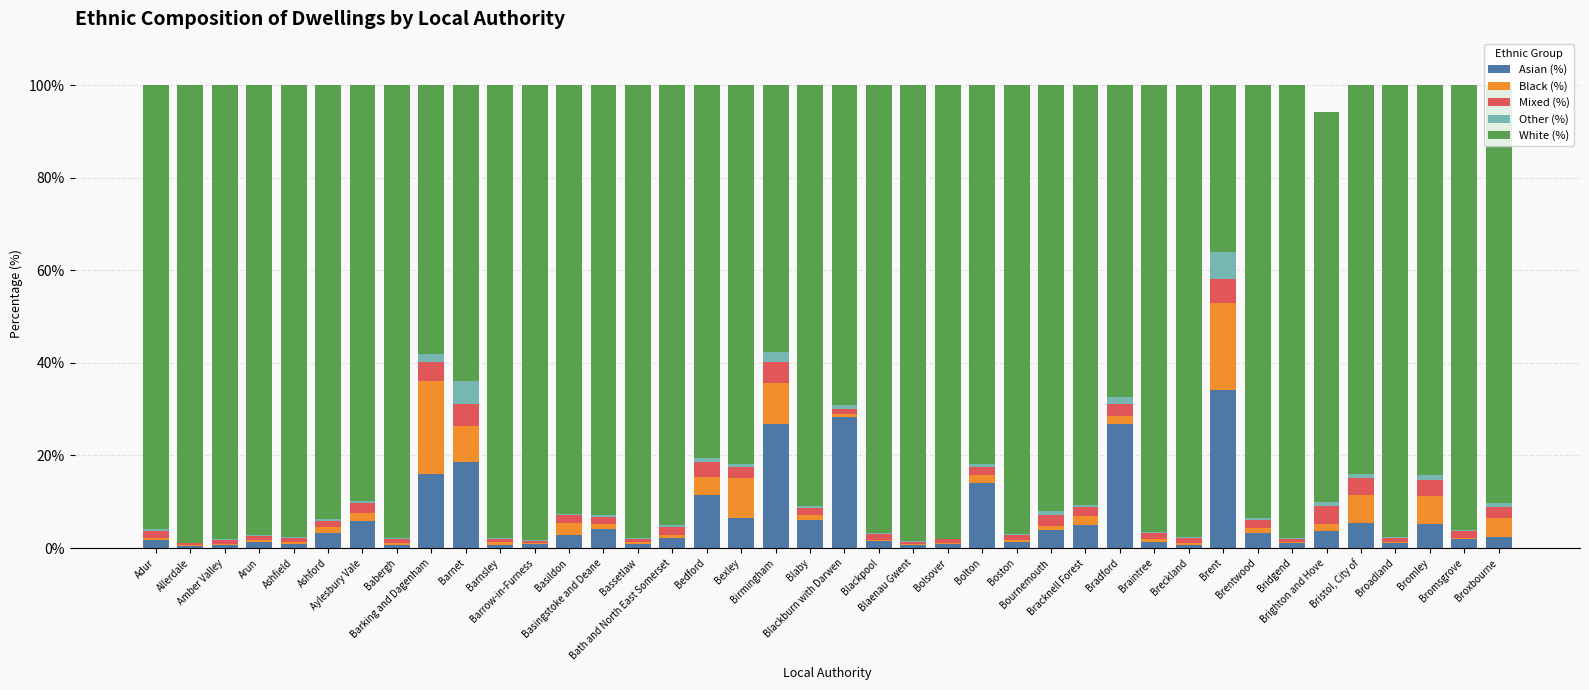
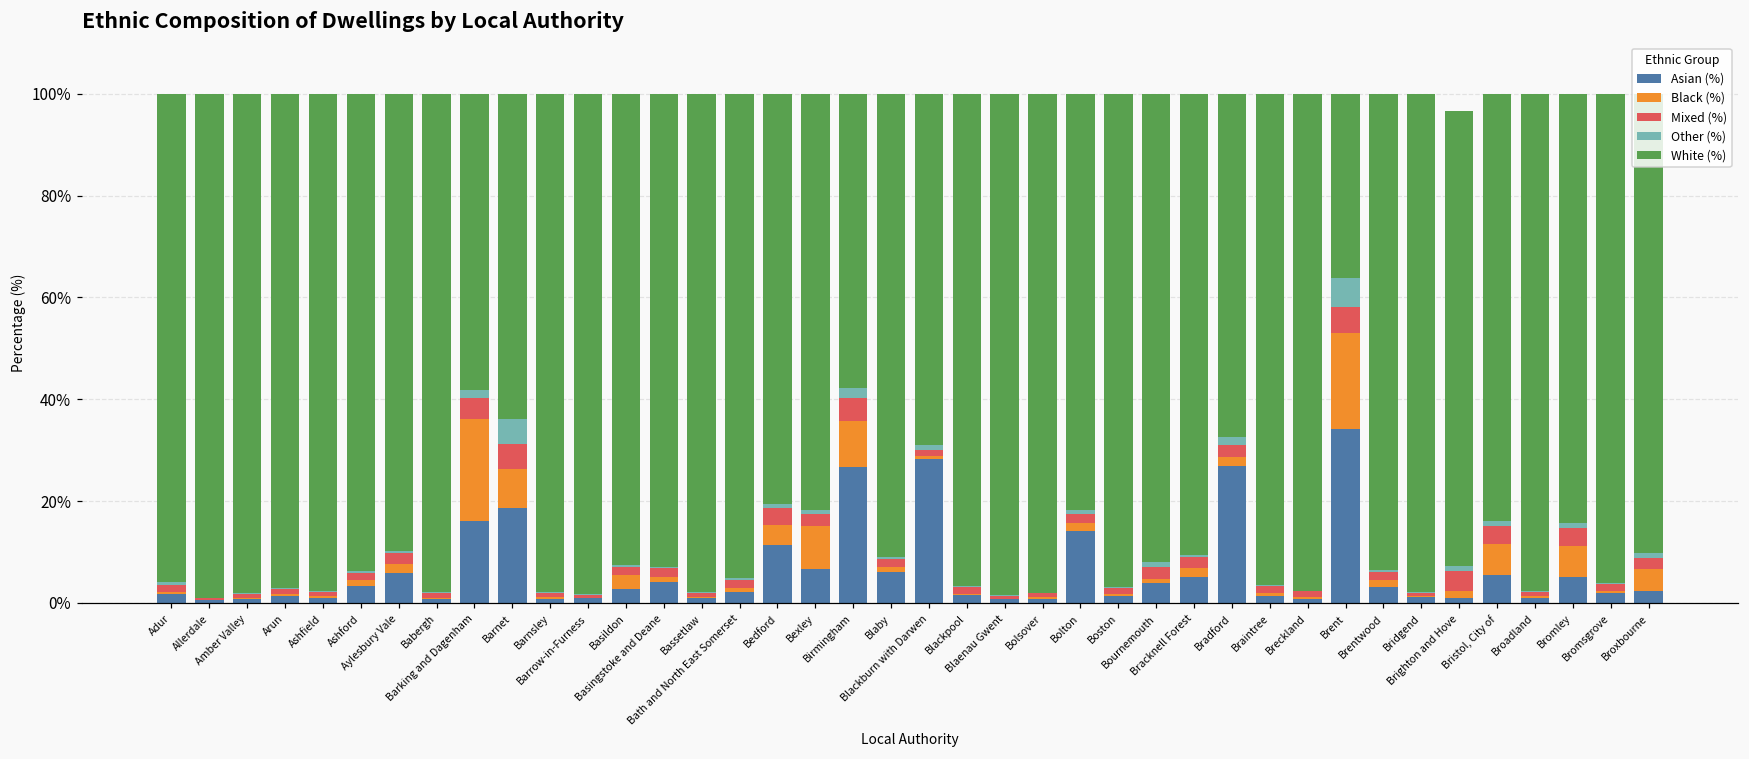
Asian (%), Brighton and Hove: 4% -> 1%
White (%), Brighton and Hove: 84% -> 90%
